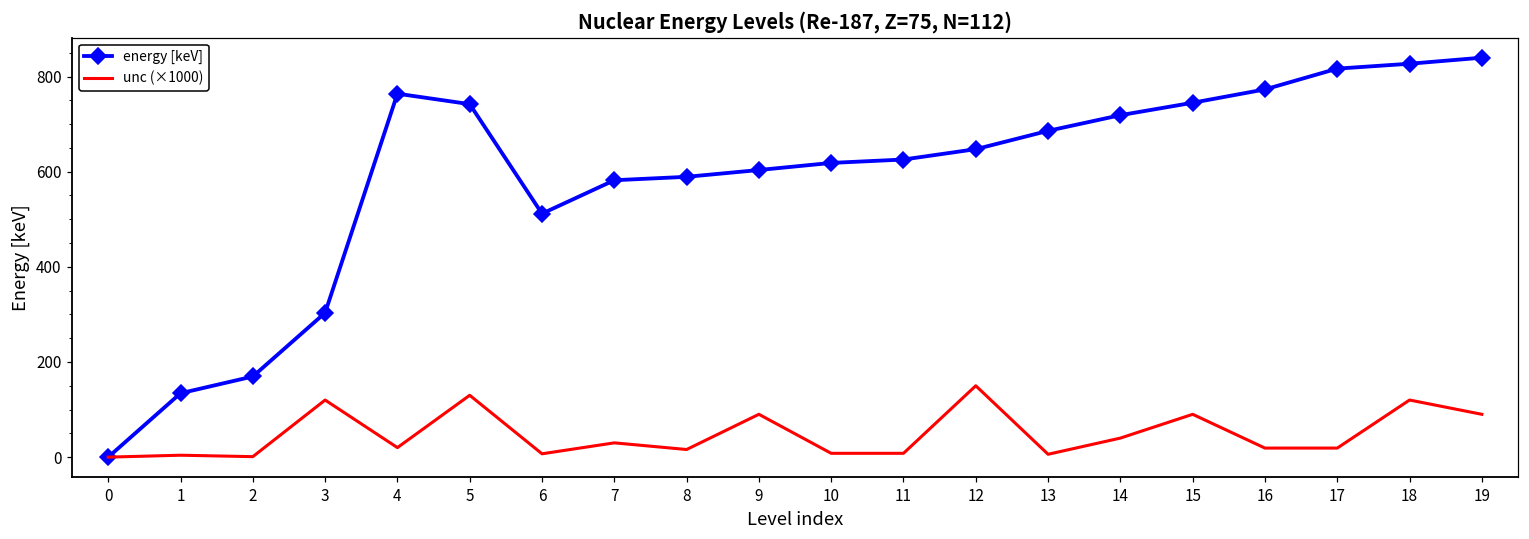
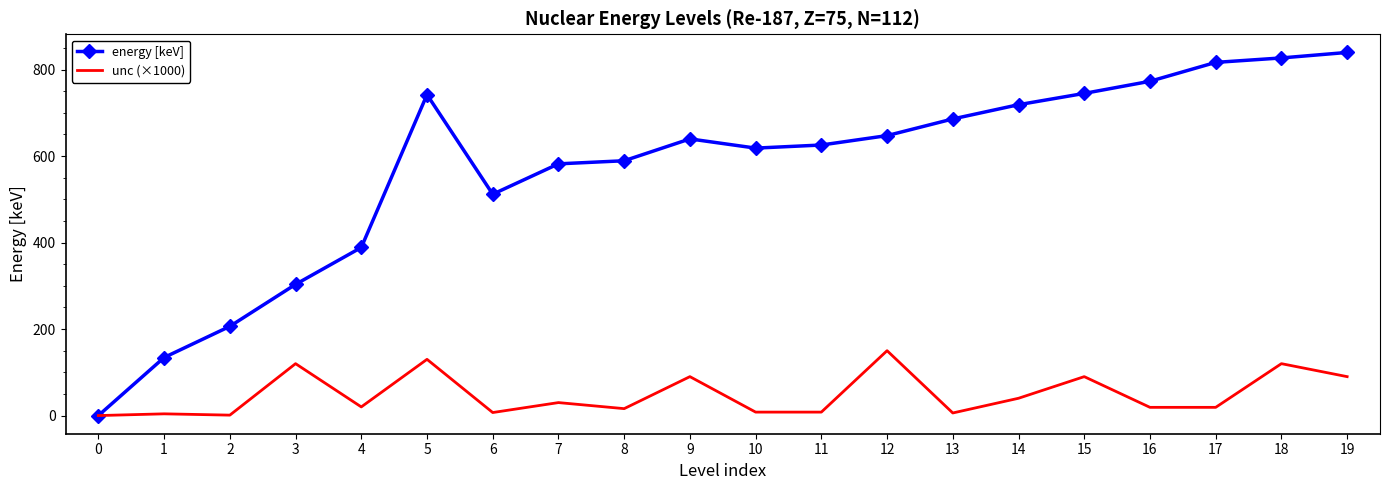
energy [keV], 2: 170 -> 210
energy [keV], 4: 760 -> 390
energy [keV], 9: 600 -> 640
